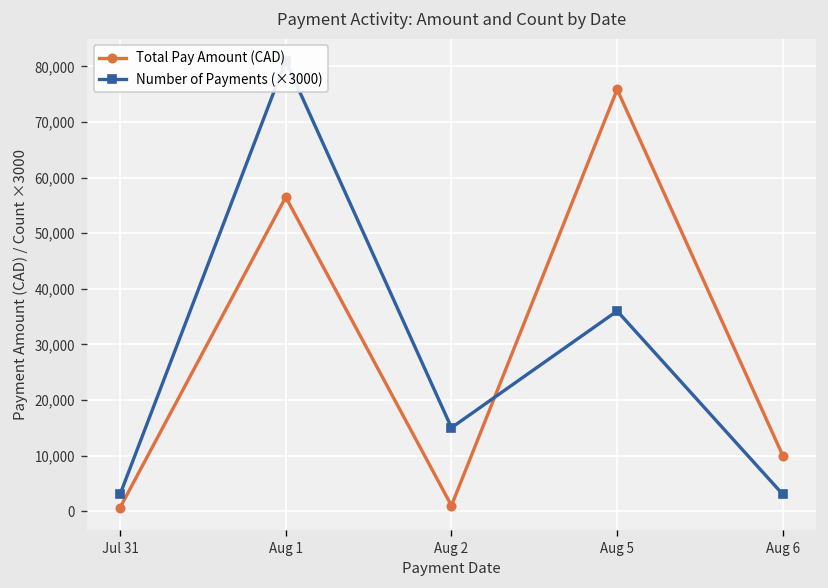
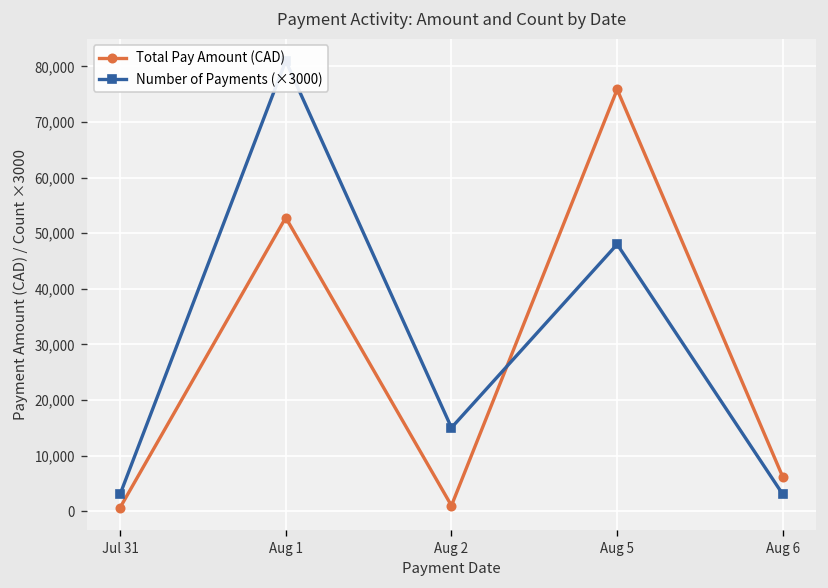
Total Pay Amount (CAD), Aug 1: 56,000 -> 53,000
Number of Payments (×3000), Aug 5: 36,000 -> 48,000
Total Pay Amount (CAD), Aug 6: 10,000 -> 6,000
